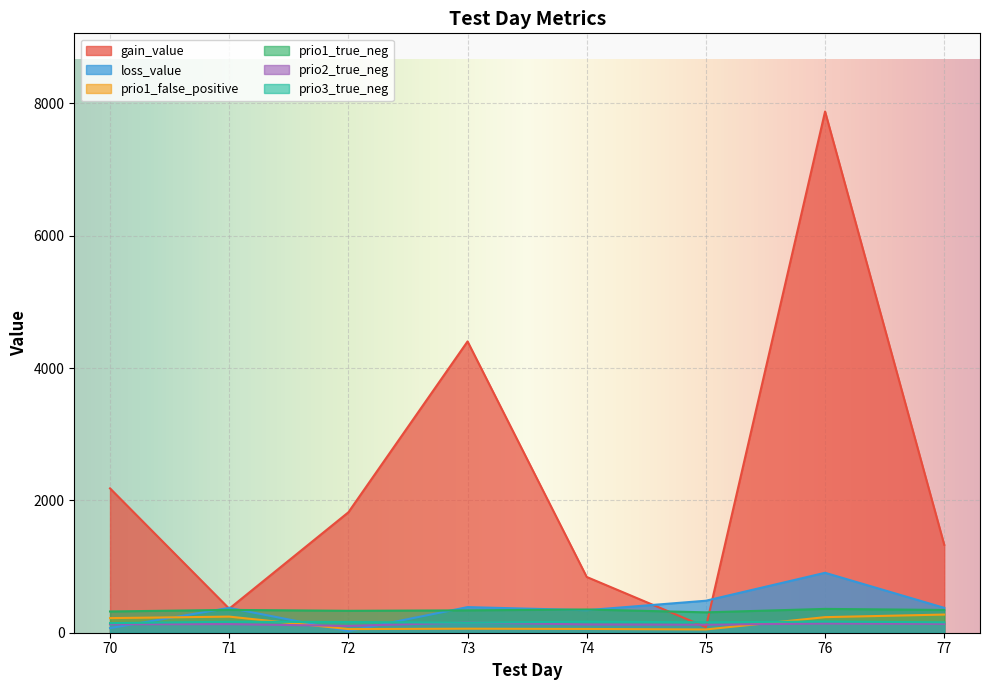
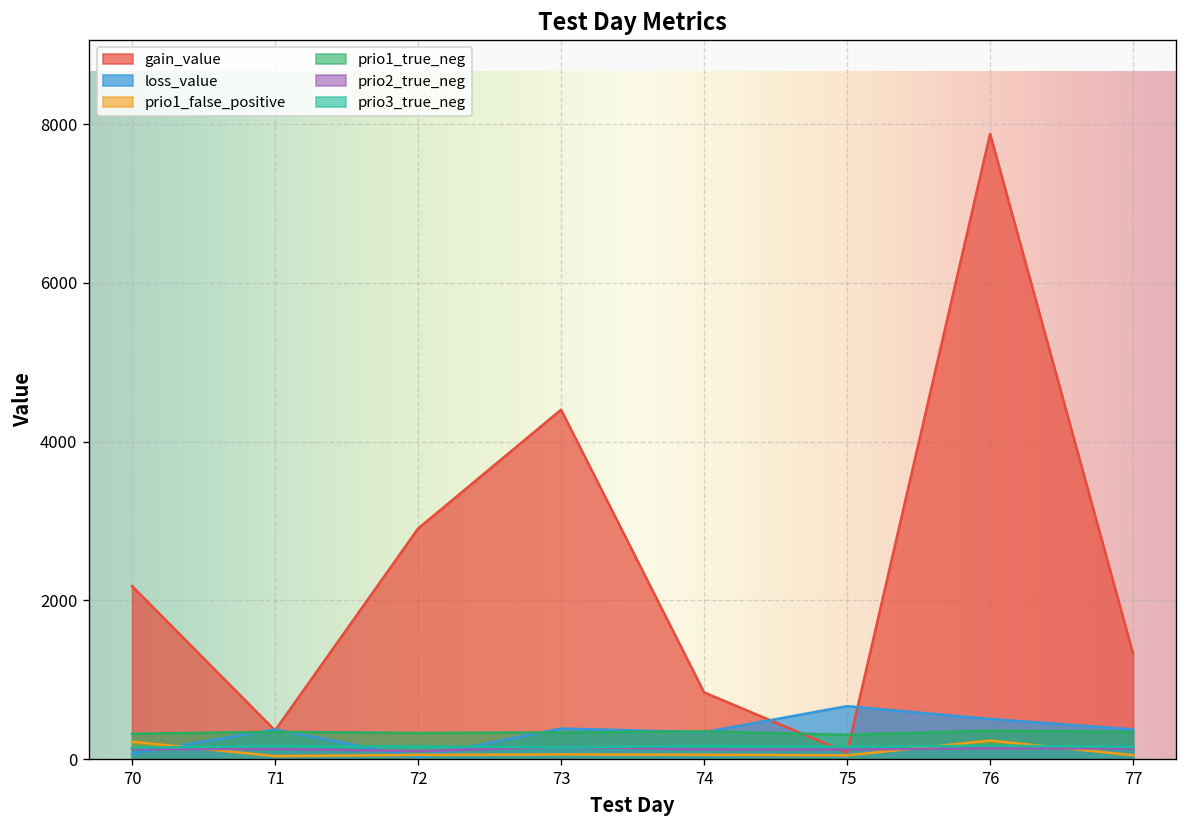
prio1_false_positive, 71: 200 -> 0
gain_value, 72: 1800 -> 2900
loss_value, 75: 500 -> 700
loss_value, 76: 900 -> 500
prio1_false_positive, 77: 300 -> 100
